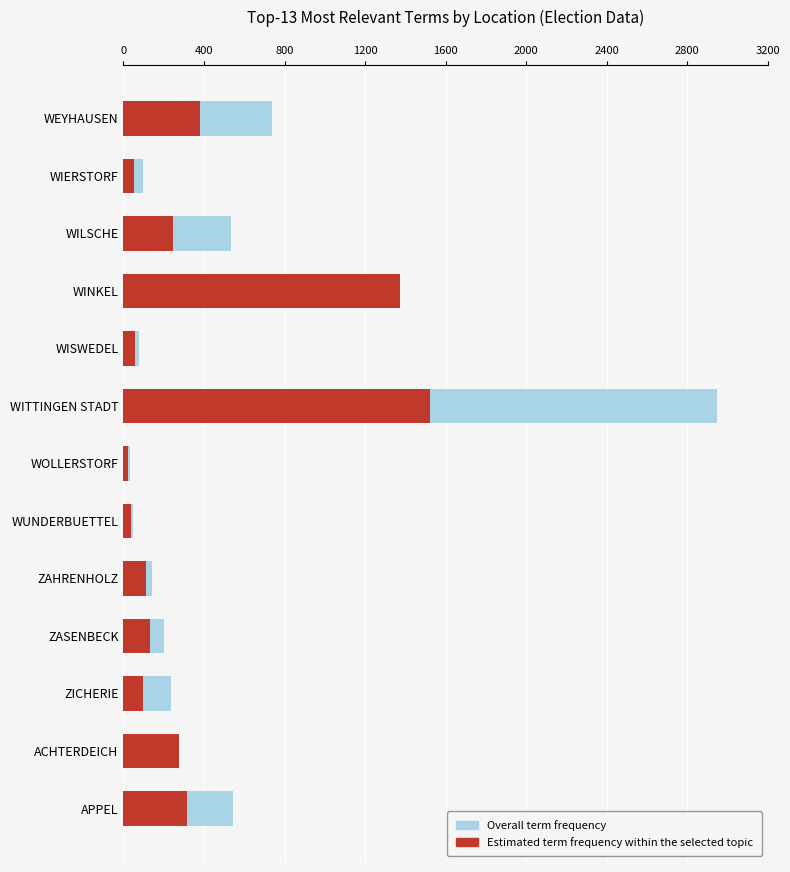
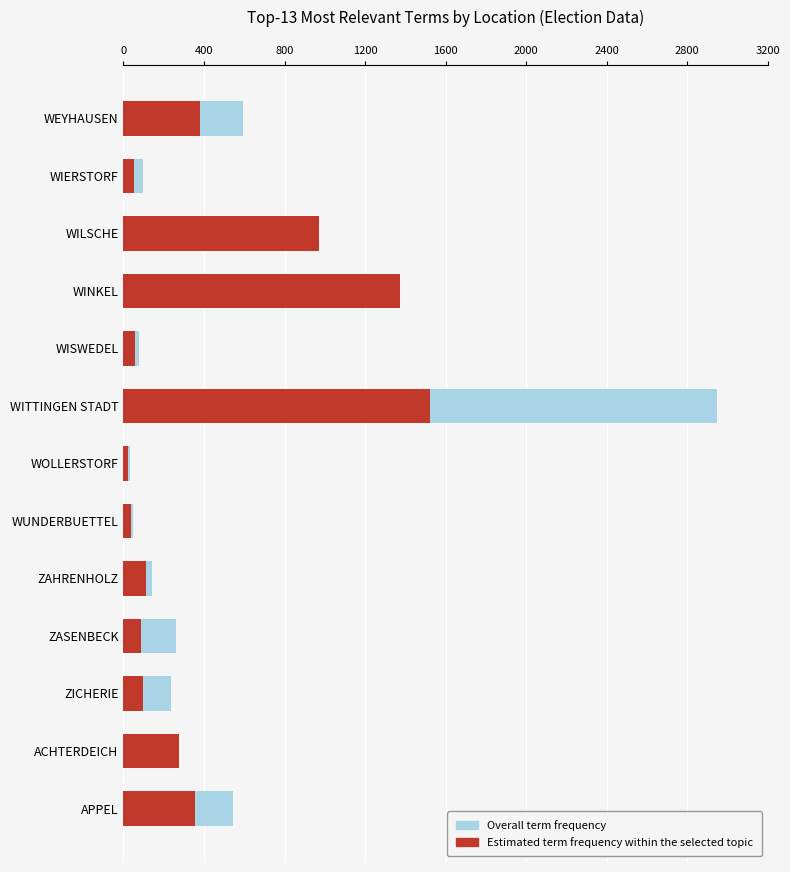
Overall term frequency, WEYHAUSEN: 740 -> 590
Estimated term frequency within the selected topic, WILSCHE: 250 -> 970
Overall term frequency, ZASENBECK: 200 -> 260
Estimated term frequency within the selected topic, ZASENBECK: 130 -> 90
Estimated term frequency within the selected topic, APPEL: 310 -> 350
